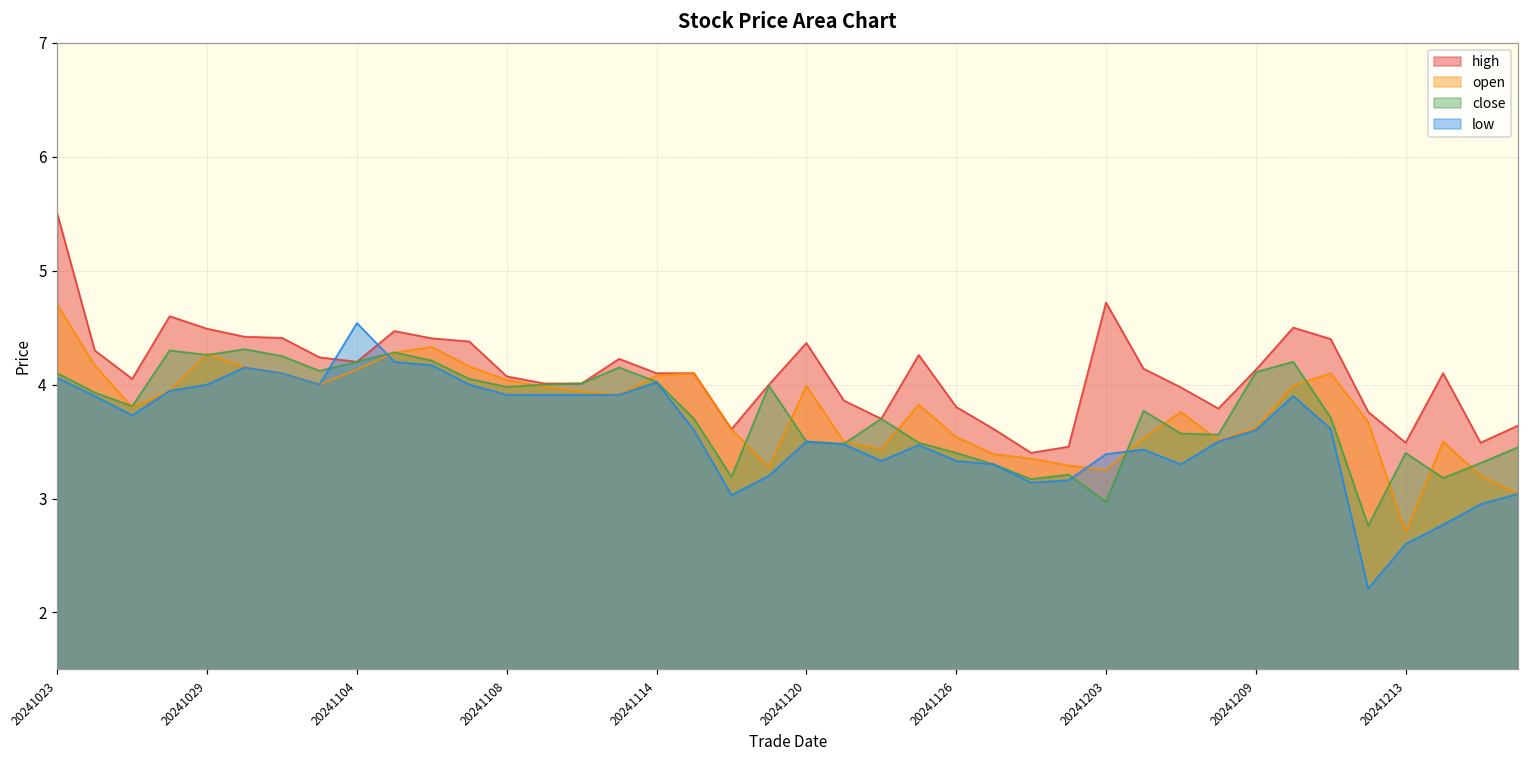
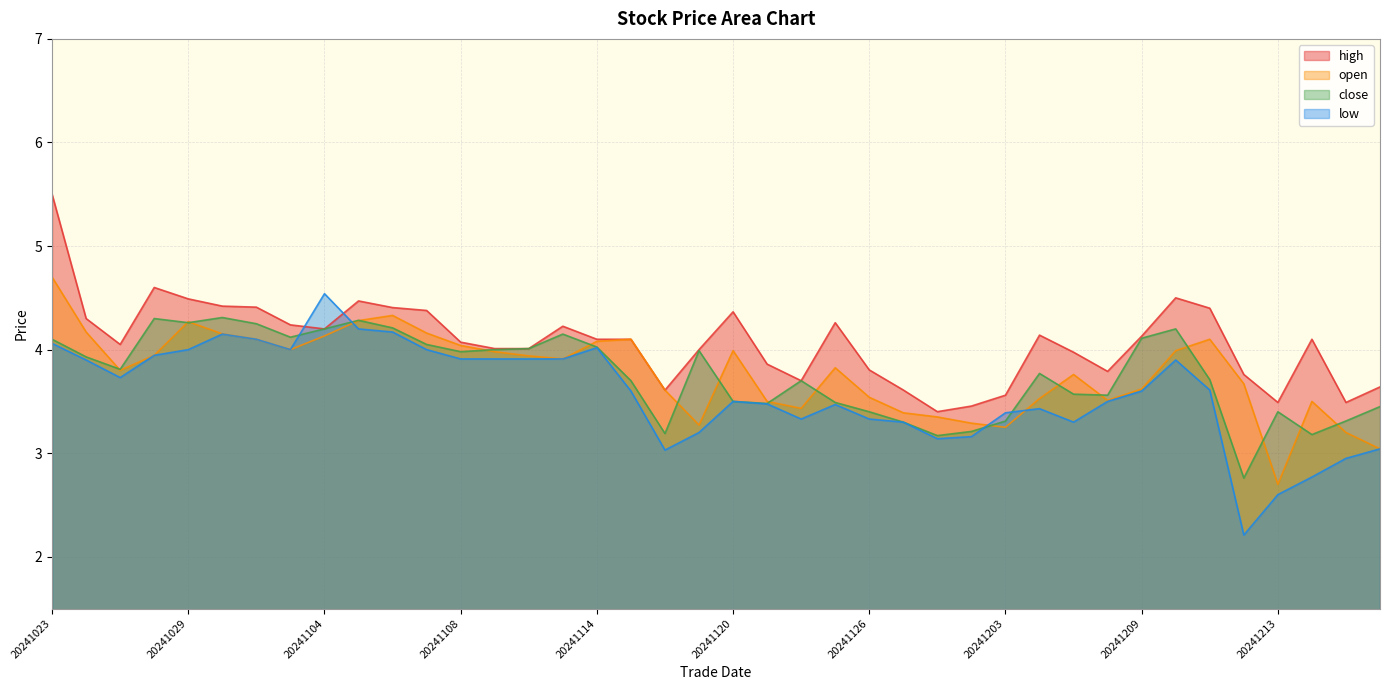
high, 20241203: 4.72 -> 3.56
close, 20241203: 2.97 -> 3.31
